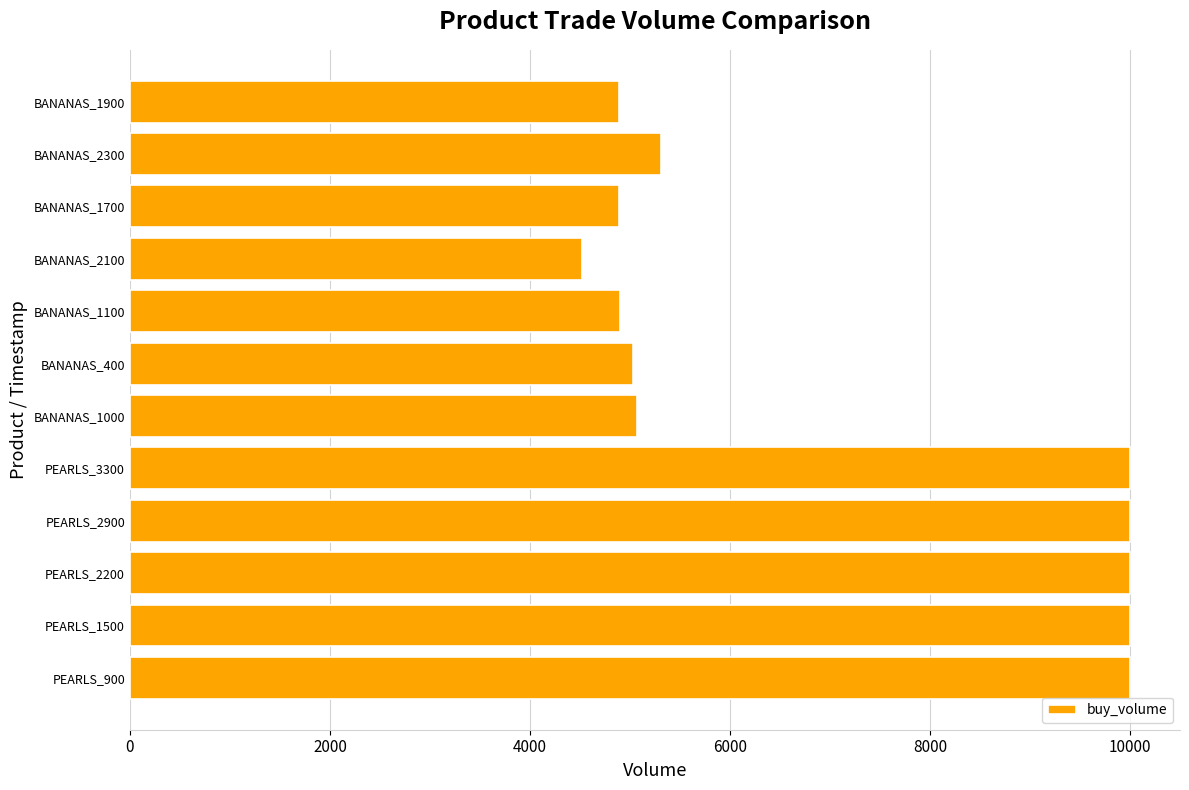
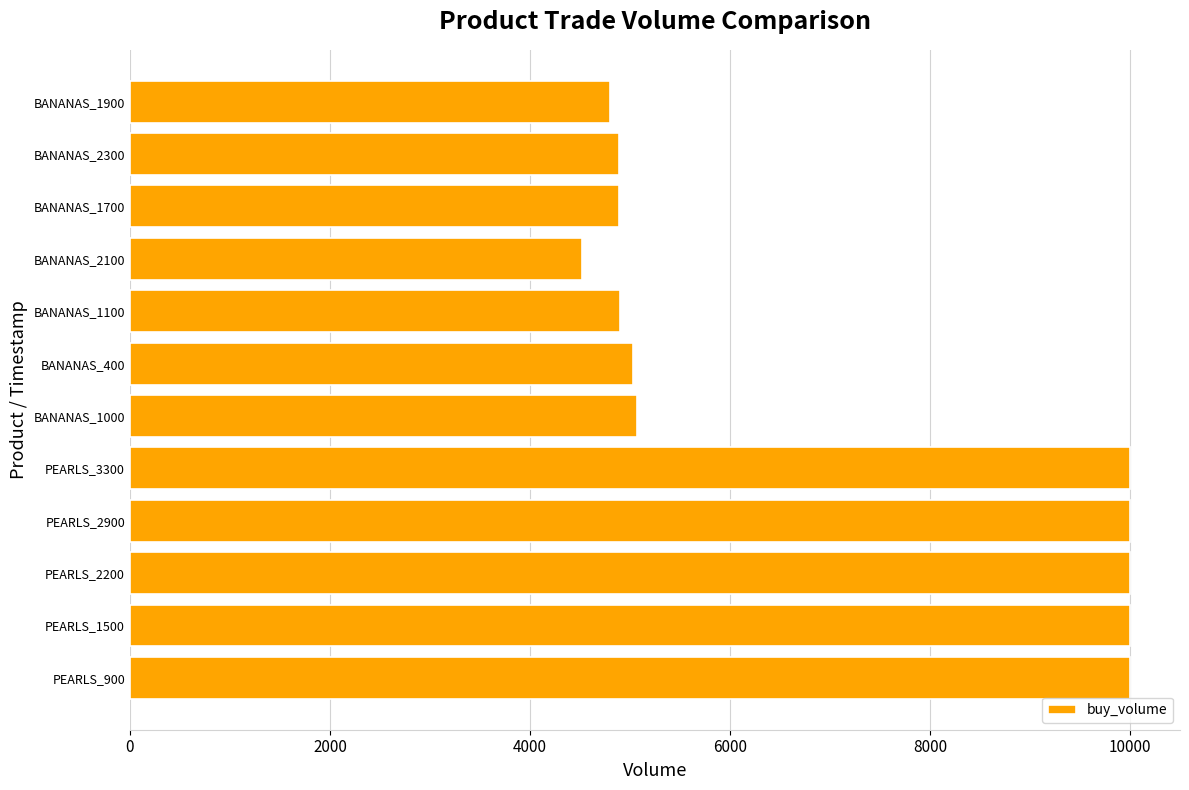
BANANAS_1900: 4890 -> 4800
BANANAS_2300: 5310 -> 4890
